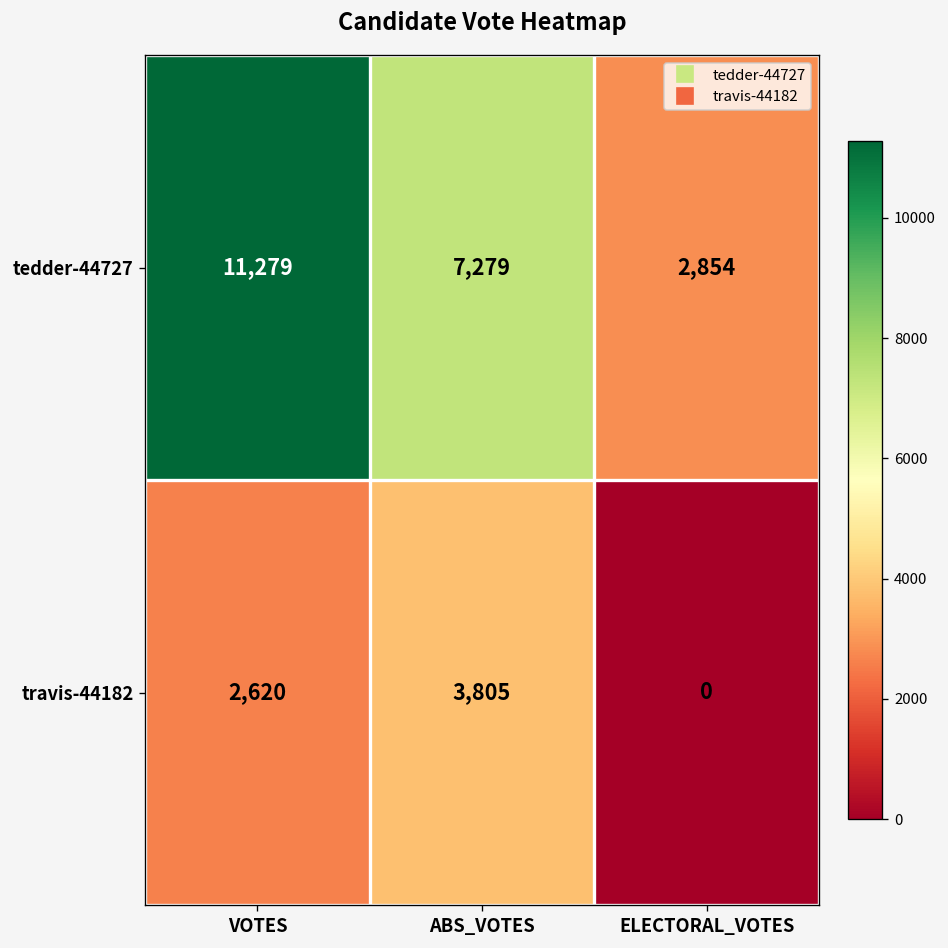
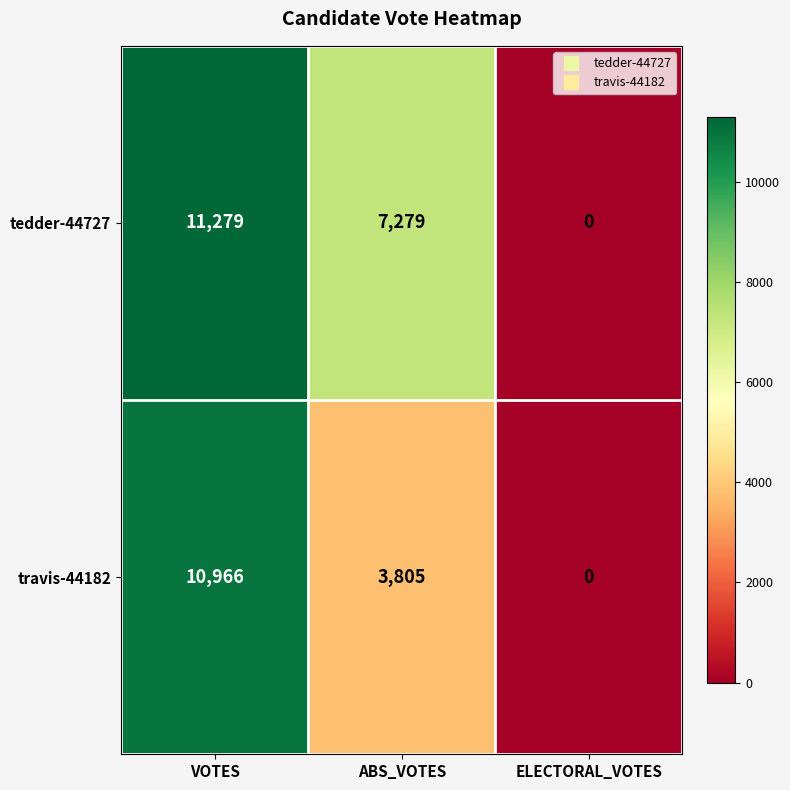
tedder-44727, ELECTORAL_VOTES: 2,854 -> 0
travis-44182, VOTES: 2,620 -> 10,966
